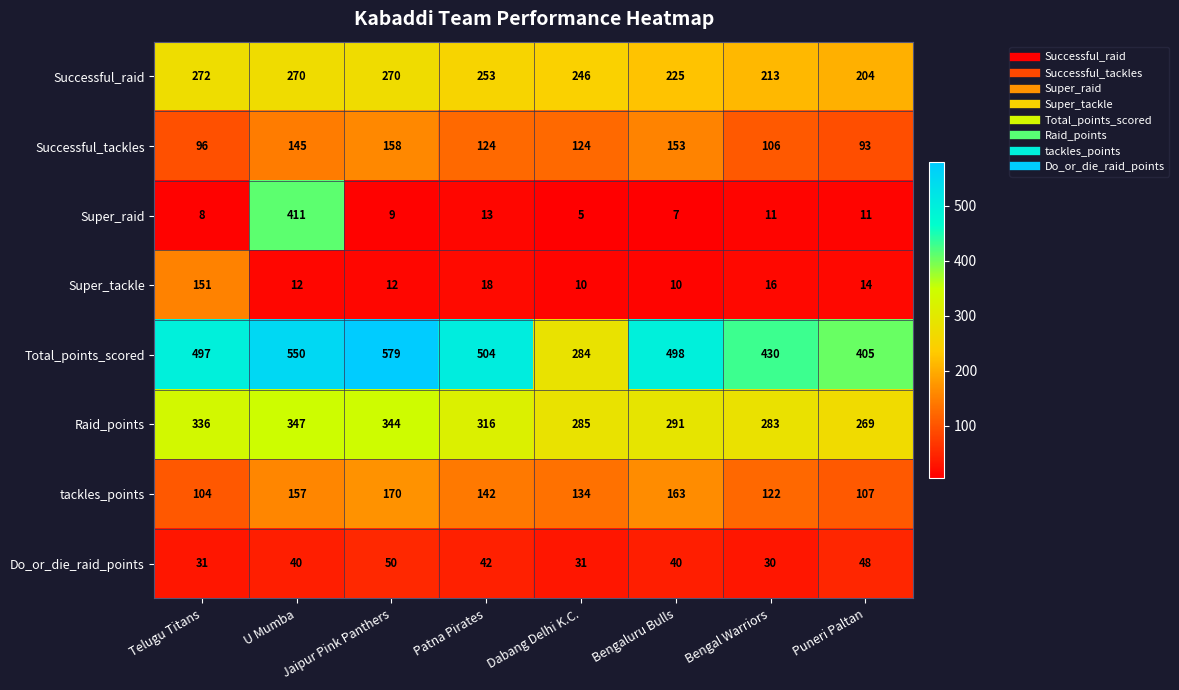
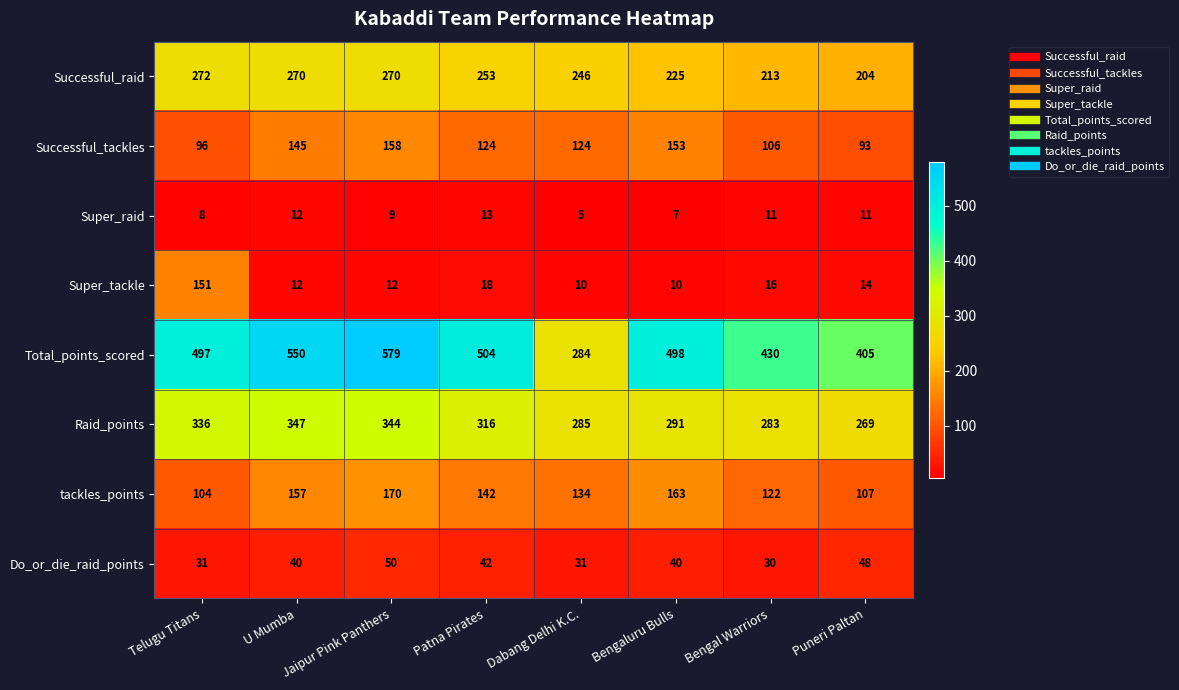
Super_raid, U Mumba: 411 -> 12
